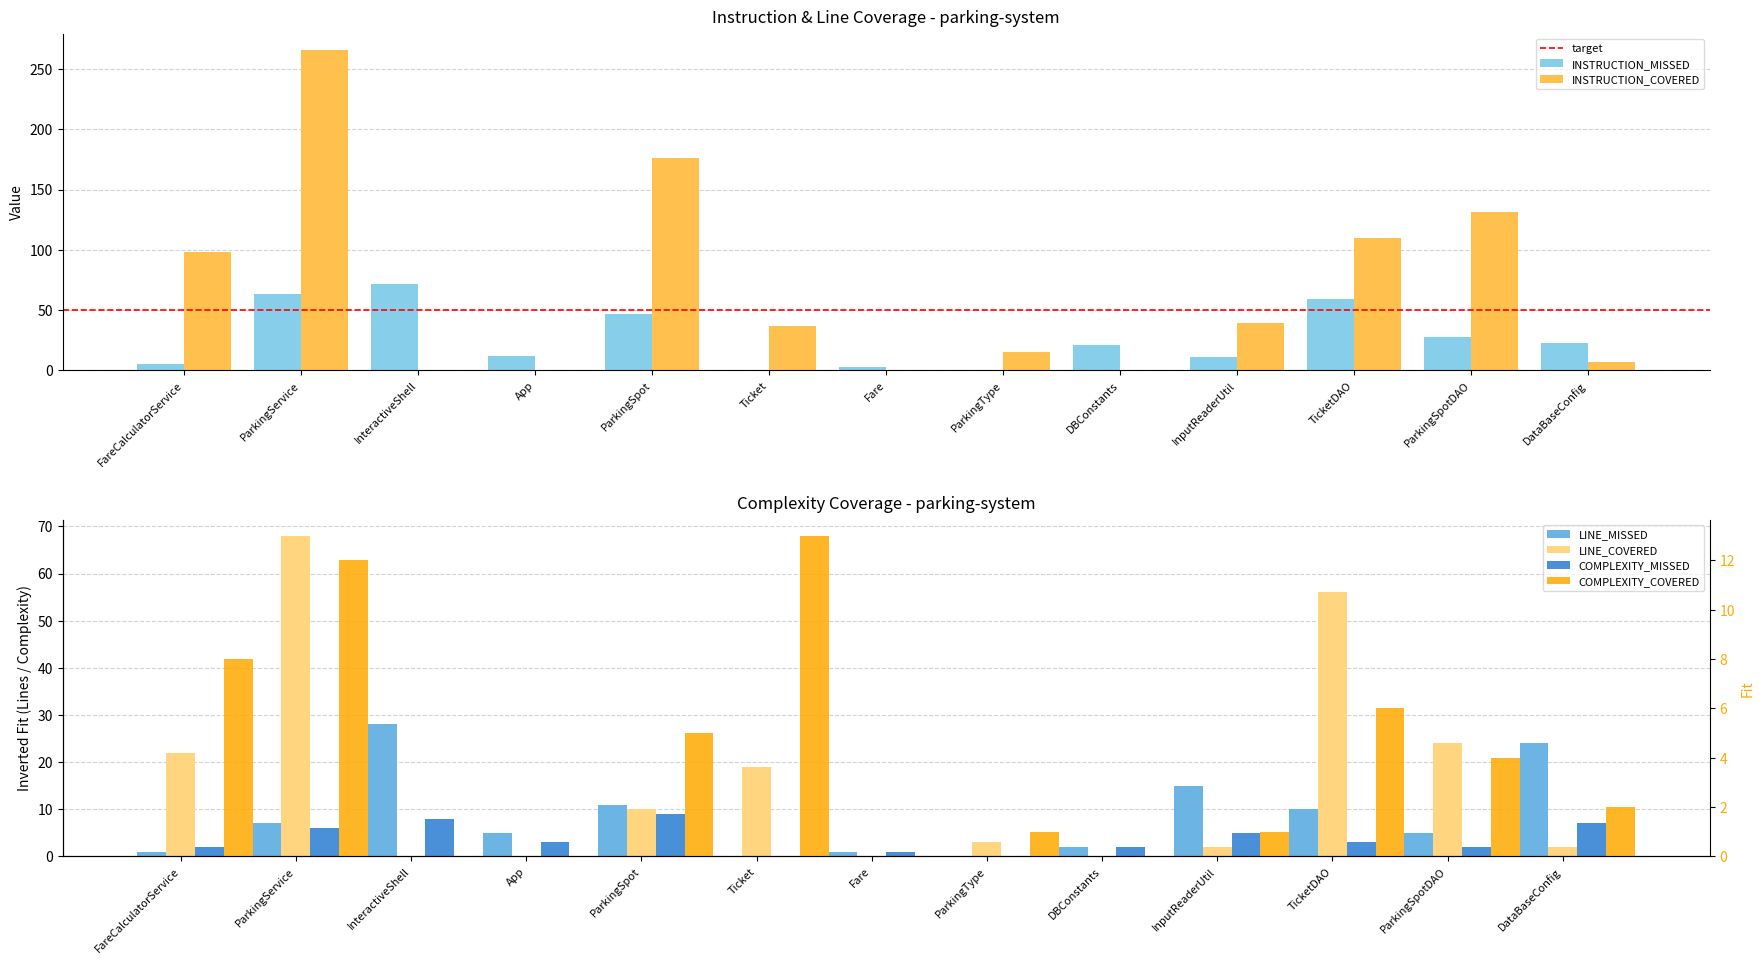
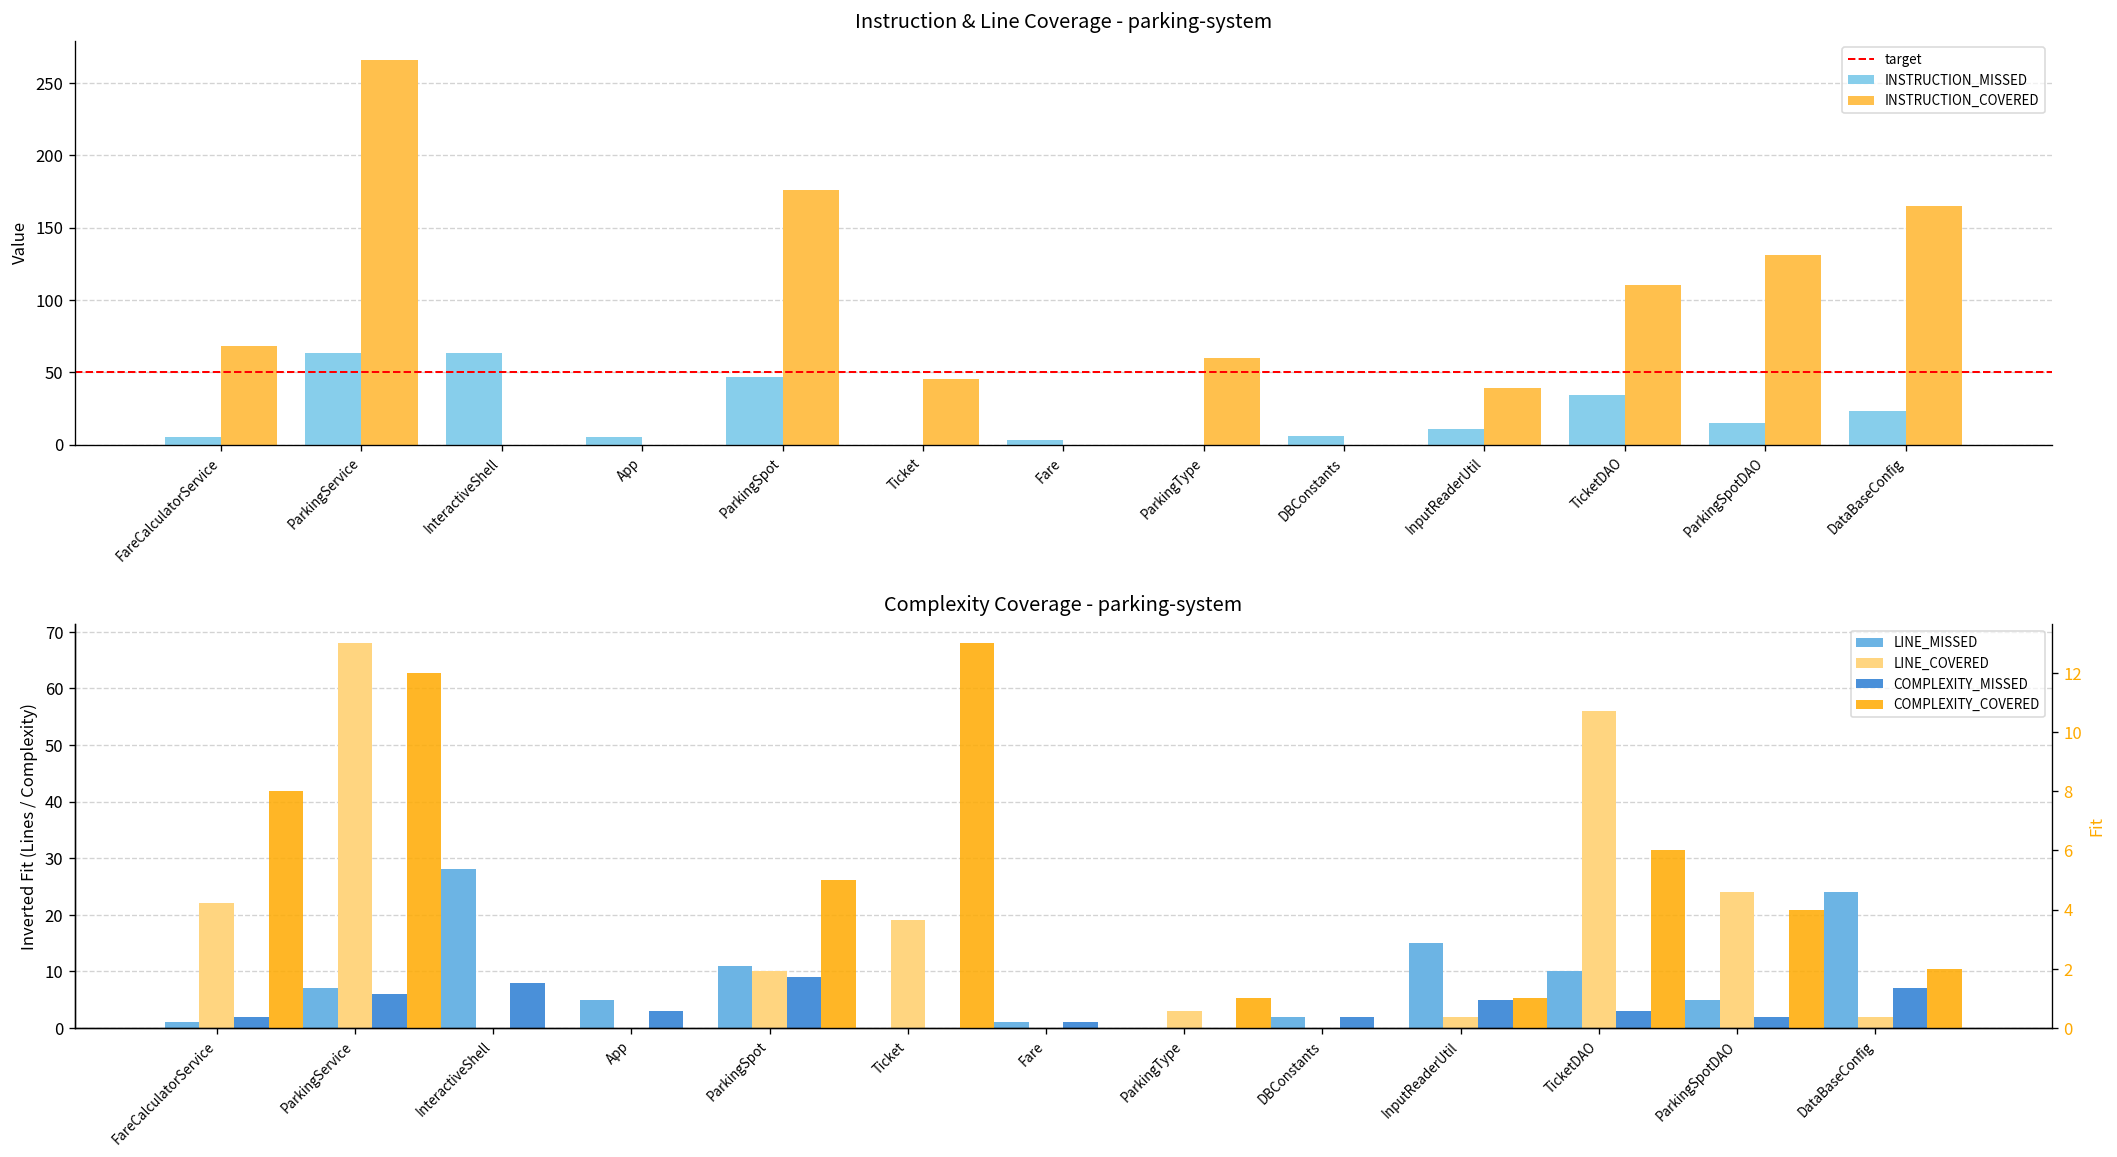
Instruction & Line Coverage - parking-system, INSTRUCTION_COVERED, FareCalculatorService: 98 -> 68
Instruction & Line Coverage - parking-system, INSTRUCTION_MISSED, InteractiveShell: 72 -> 63
Instruction & Line Coverage - parking-system, INSTRUCTION_MISSED, App: 12 -> 5
Instruction & Line Coverage - parking-system, INSTRUCTION_COVERED, Ticket: 37 -> 45
Instruction & Line Coverage - parking-system, INSTRUCTION_COVERED, ParkingType: 15 -> 60
Instruction & Line Coverage - parking-system, INSTRUCTION_MISSED, DBConstants: 21 -> 6
Instruction & Line Coverage - parking-system, INSTRUCTION_MISSED, TicketDAO: 59 -> 34
Instruction & Line Coverage - parking-system, INSTRUCTION_MISSED, ParkingSpotDAO: 28 -> 15
Instruction & Line Coverage - parking-system, INSTRUCTION_COVERED, DataBaseConfig: 7 -> 165
